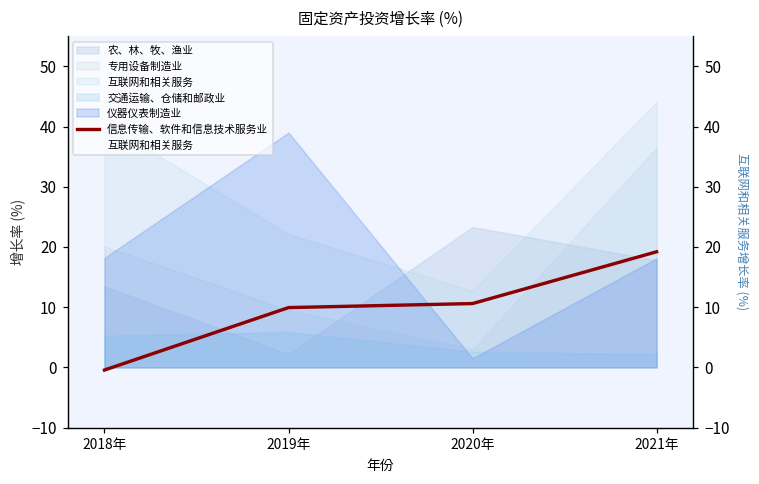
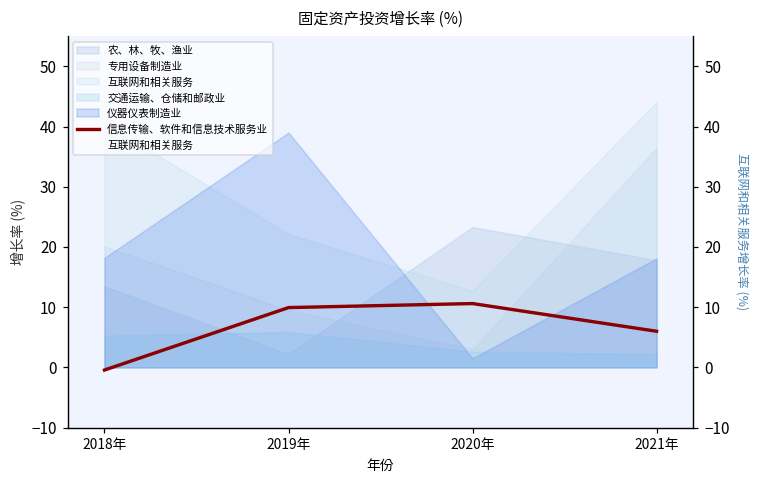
信息传输、软件和信息技术服务业, 2021年: 19 -> 6
